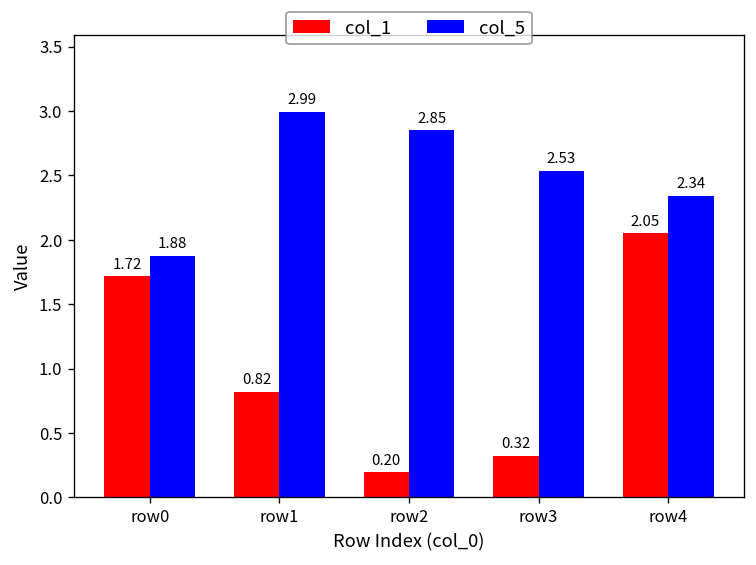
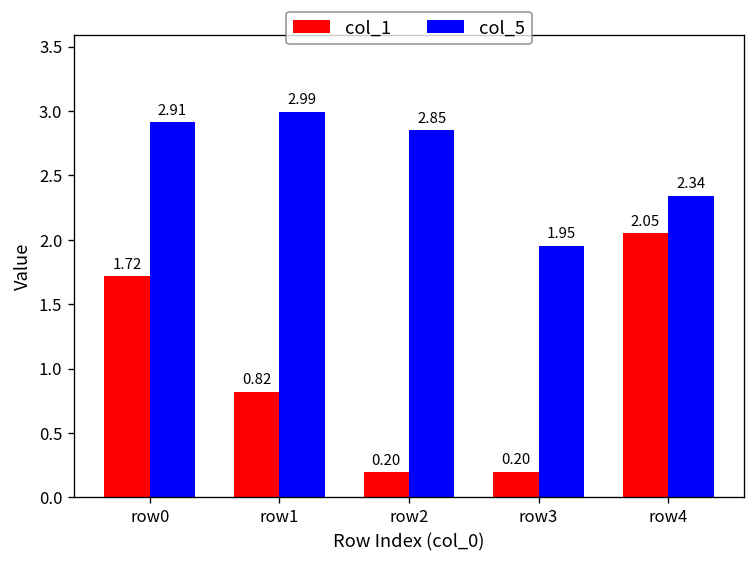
col_5, row0: 1.88 -> 2.91
col_1, row3: 0.32 -> 0.20
col_5, row3: 2.53 -> 1.95
